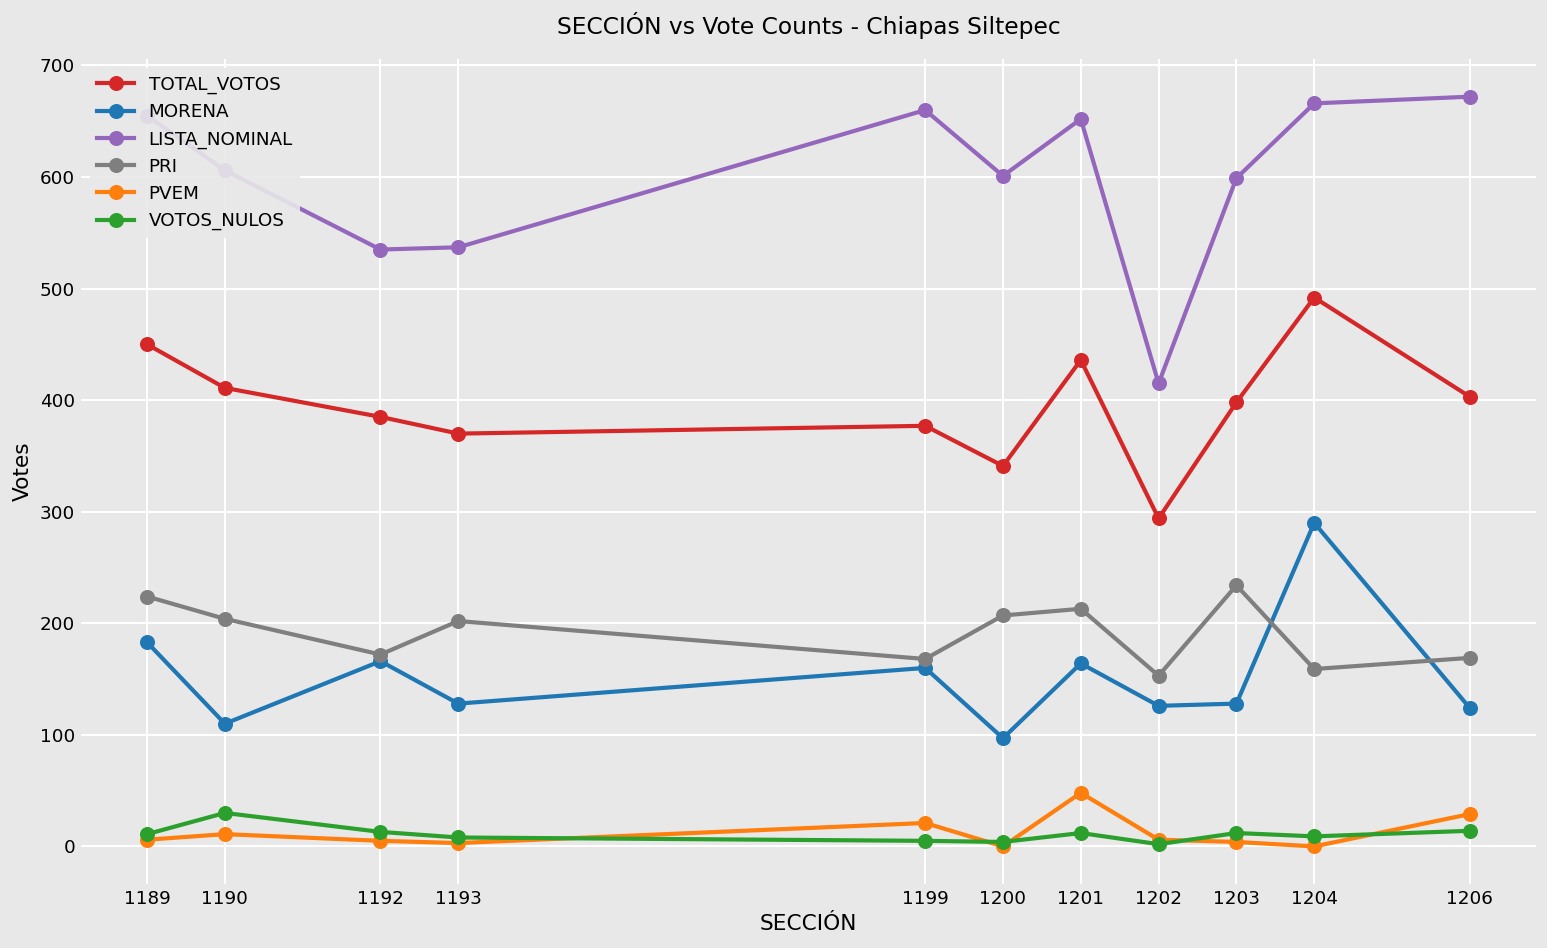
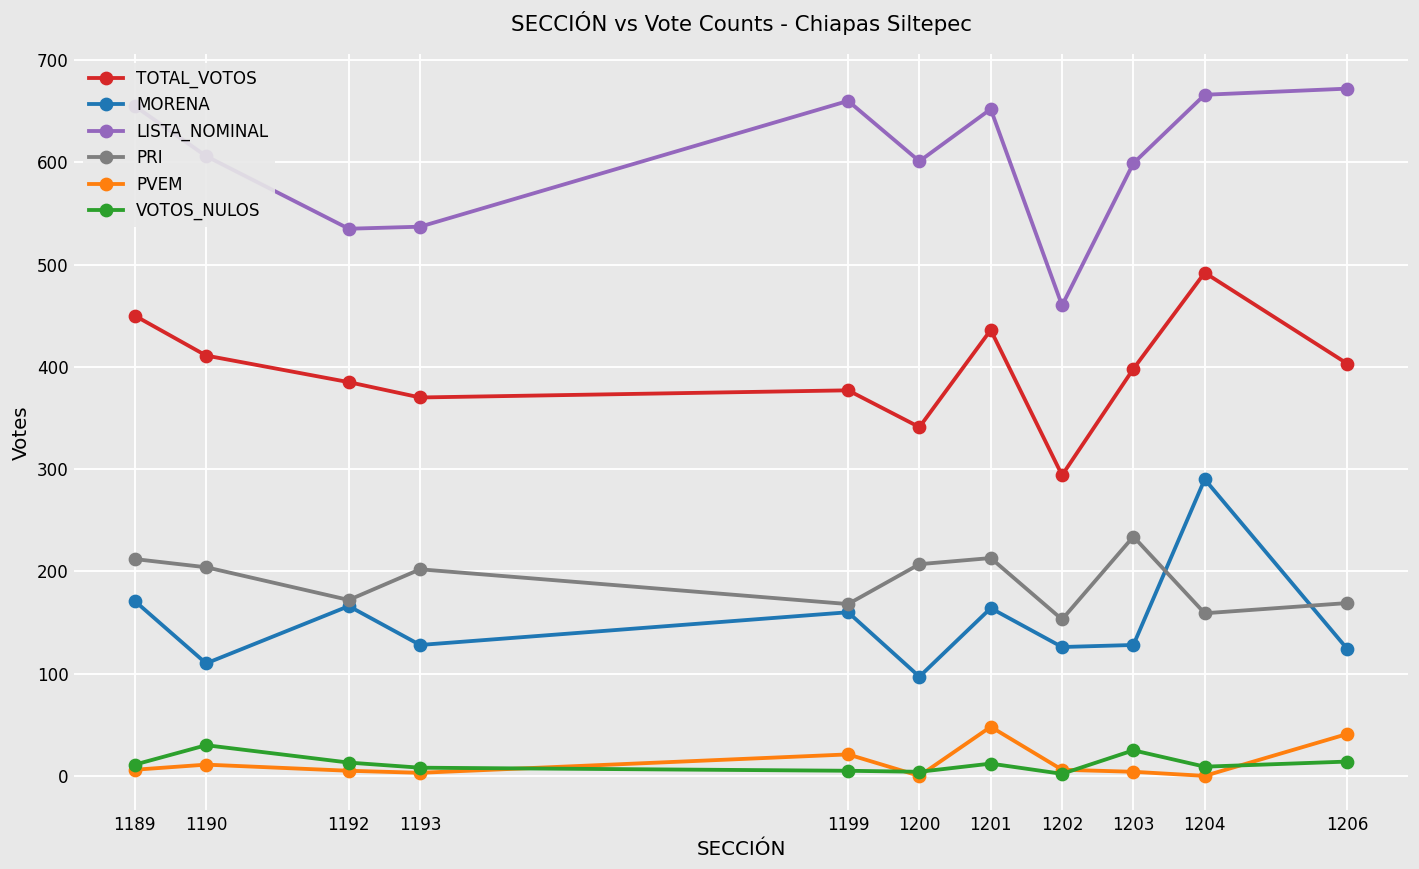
MORENA, 1189: 180 -> 170
PRI, 1189: 220 -> 210
LISTA_NOMINAL, 1202: 420 -> 460
VOTOS_NULOS, 1203: 10 -> 30
PVEM, 1206: 30 -> 40
